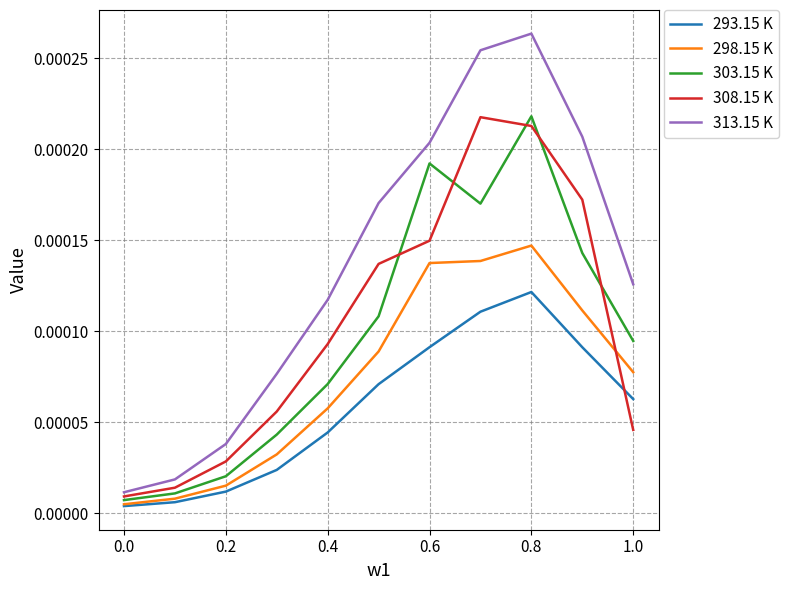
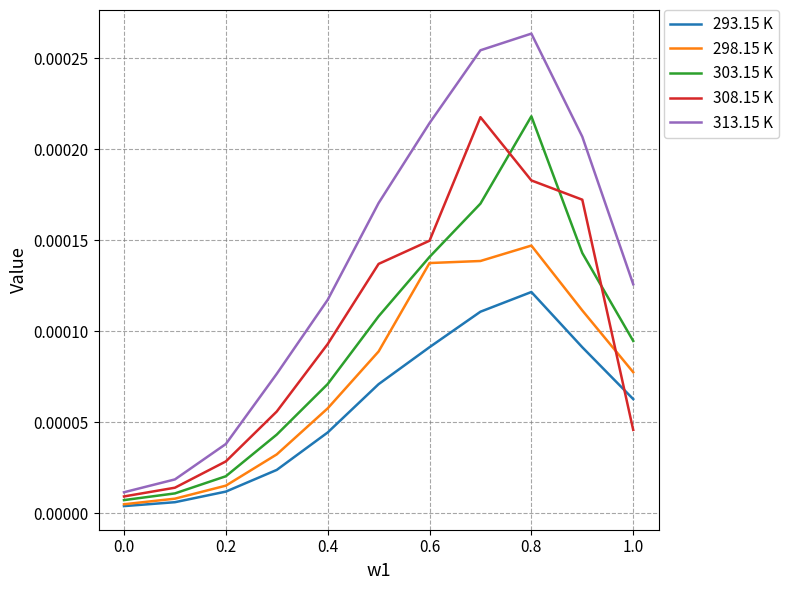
303.15 K, 0.6: 0.000192 -> 0.000141
313.15 K, 0.6: 0.000204 -> 0.000214
308.15 K, 0.8: 0.000213 -> 0.000183
